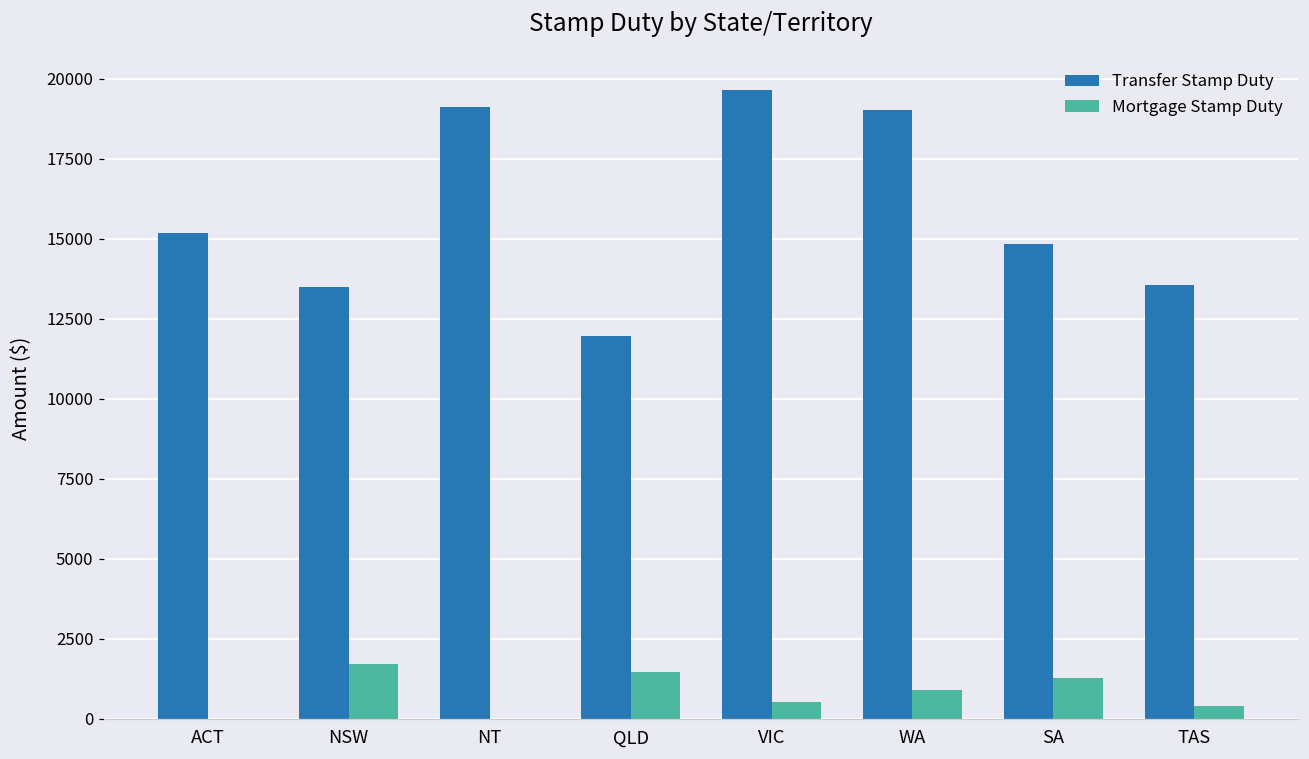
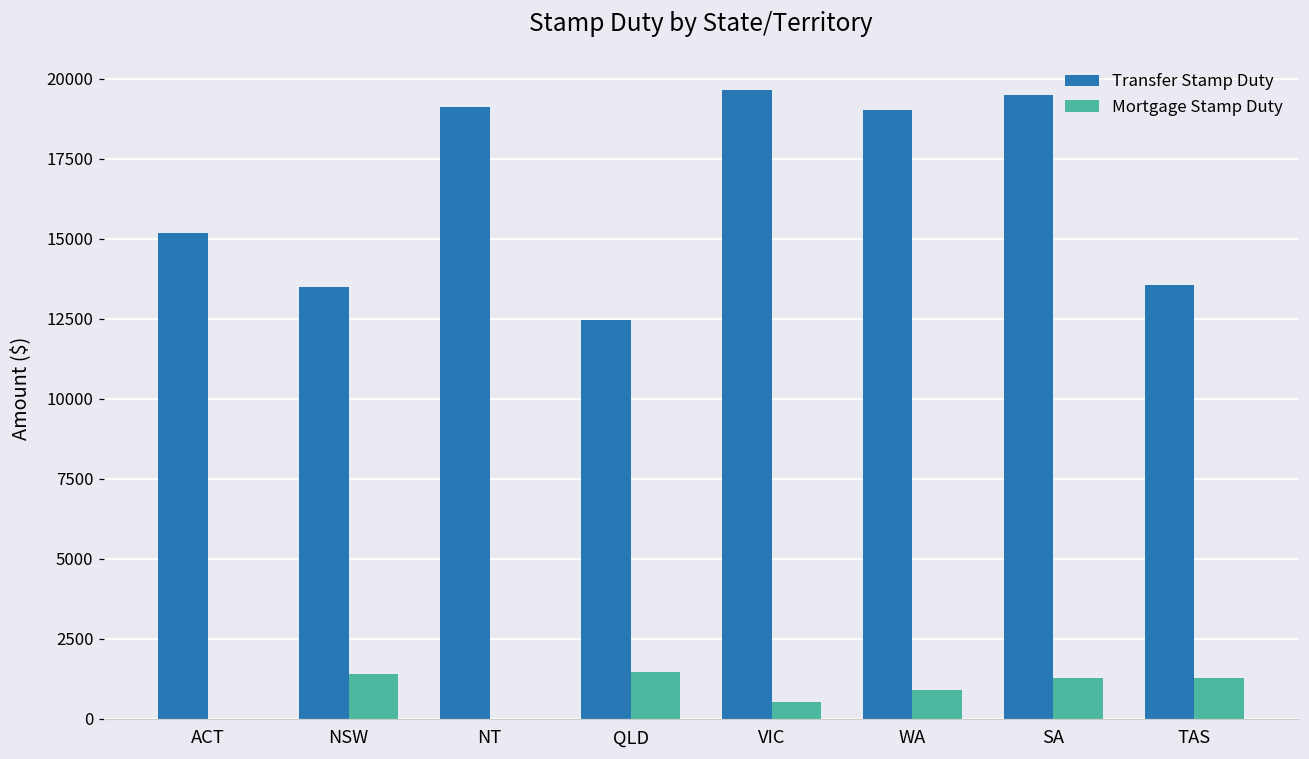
Mortgage Stamp Duty, NSW: 1700 -> 1400
Transfer Stamp Duty, QLD: 12000 -> 12500
Transfer Stamp Duty, SA: 14800 -> 19500
Mortgage Stamp Duty, TAS: 400 -> 1300
